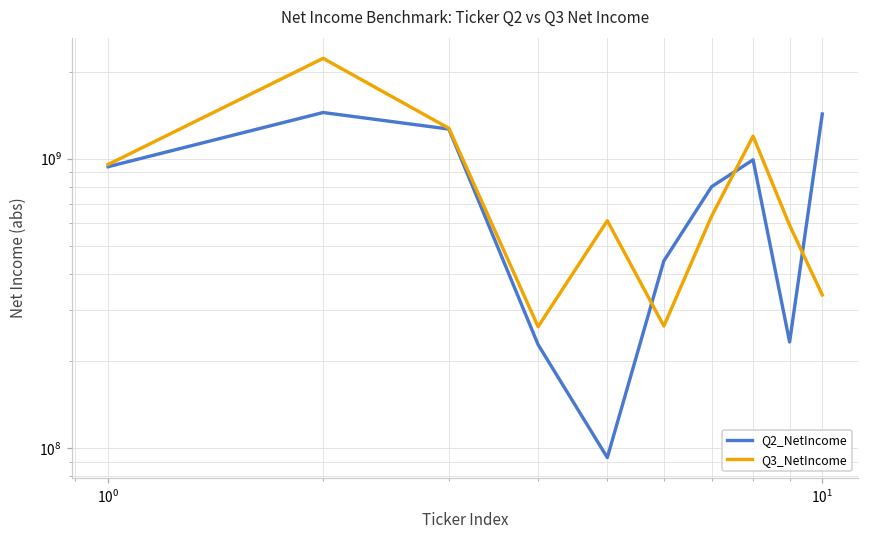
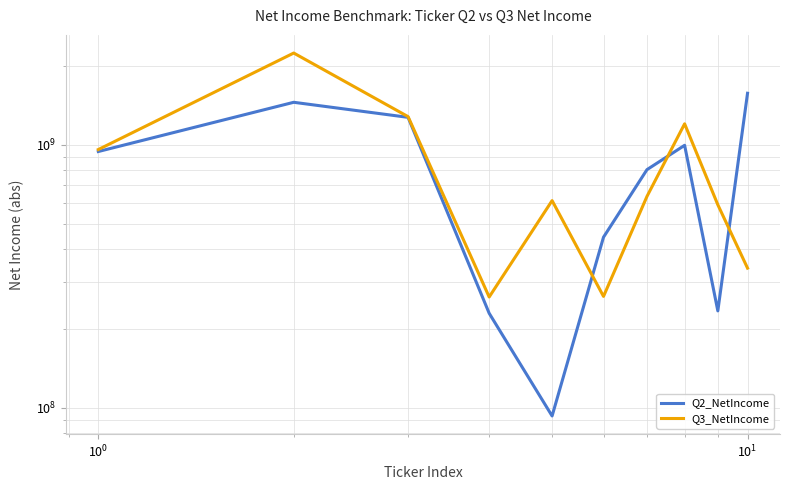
Q2_NetIncome, 10^1: 1400000000 -> 1600000000
